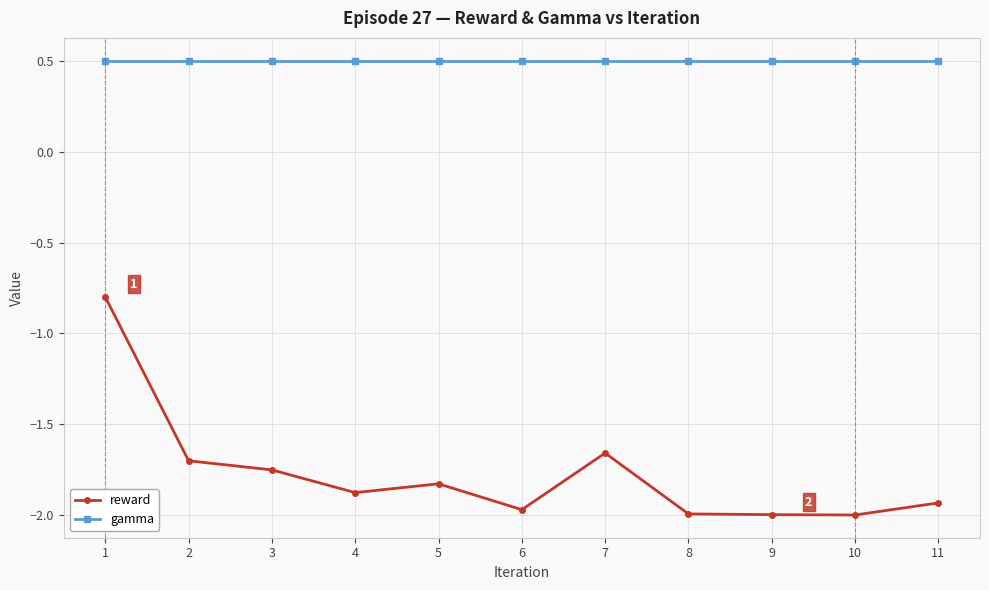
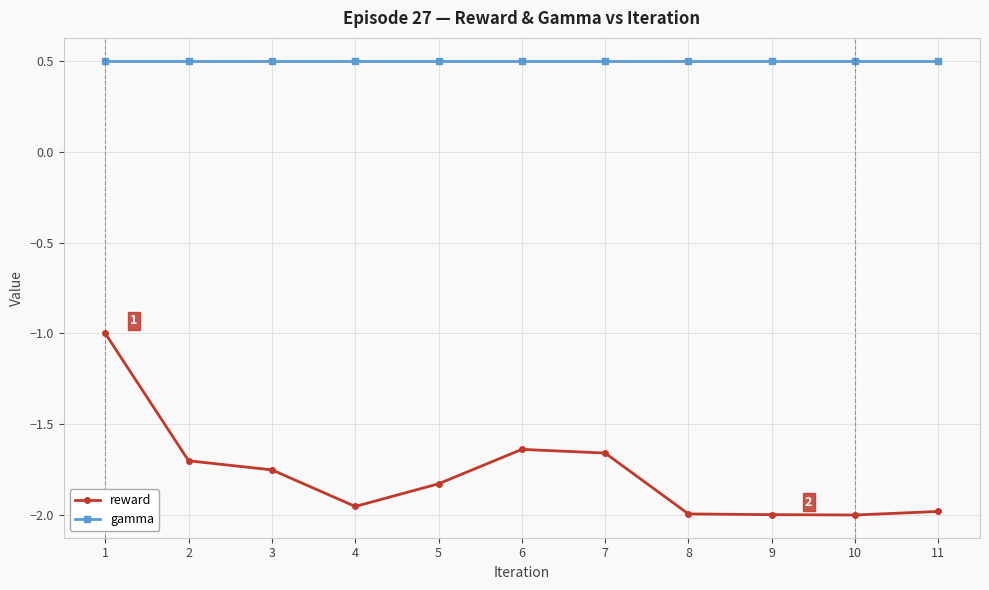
reward, 1: -0.8 -> -1.0
reward, 4: -1.88 -> -1.95
reward, 6: -1.97 -> -1.64
reward, 11: -1.93 -> -1.98
